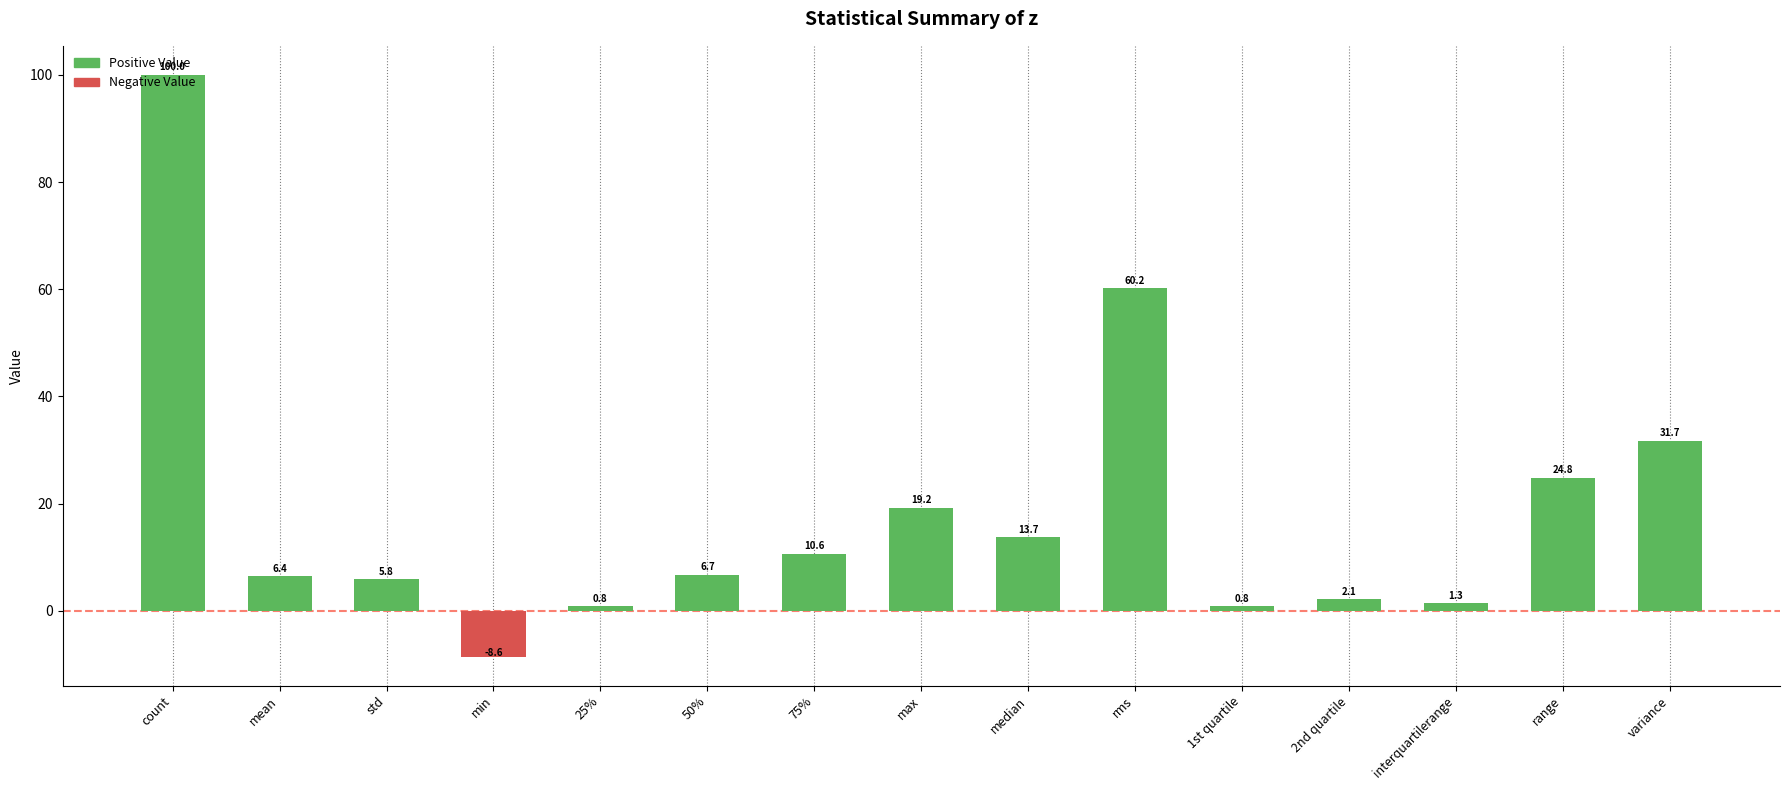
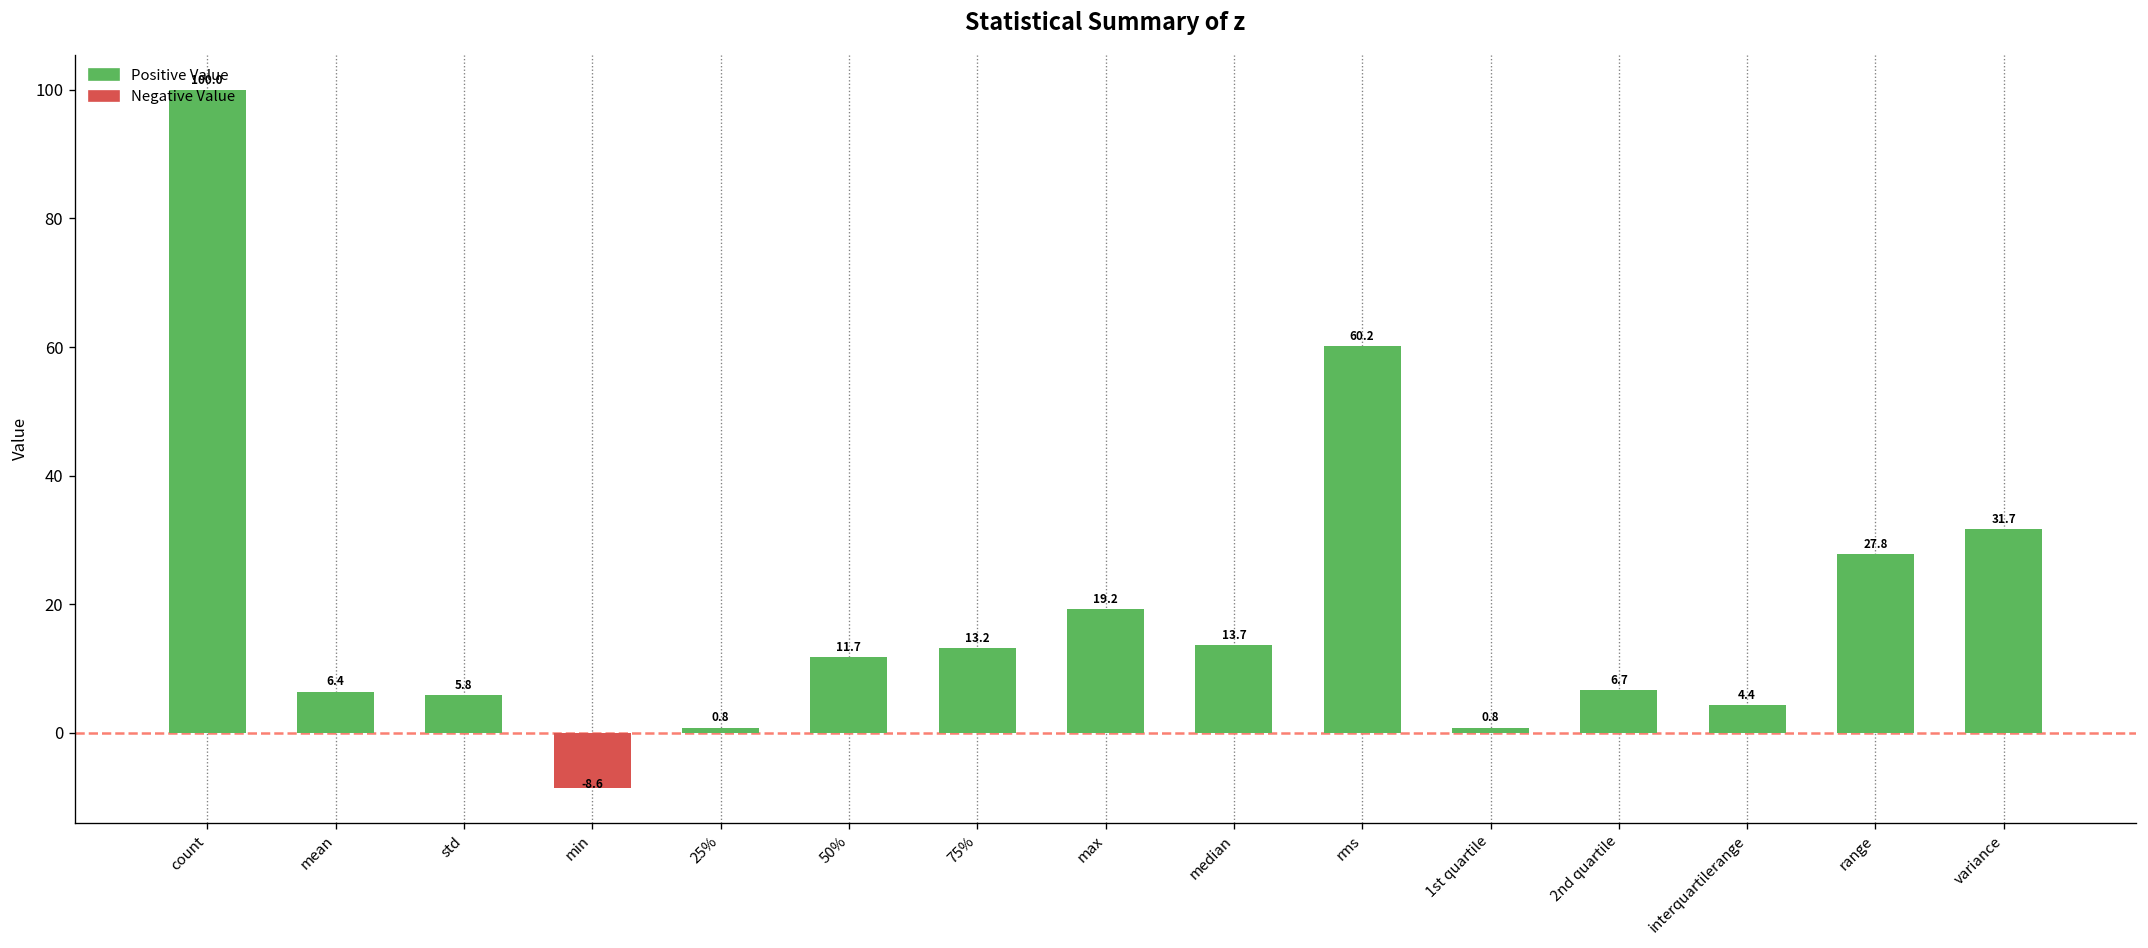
50%: 6.7 -> 11.7
75%: 10.6 -> 13.2
2nd quartile: 2.1 -> 6.7
interquartilerange: 1.3 -> 4.4
range: 24.8 -> 27.8
